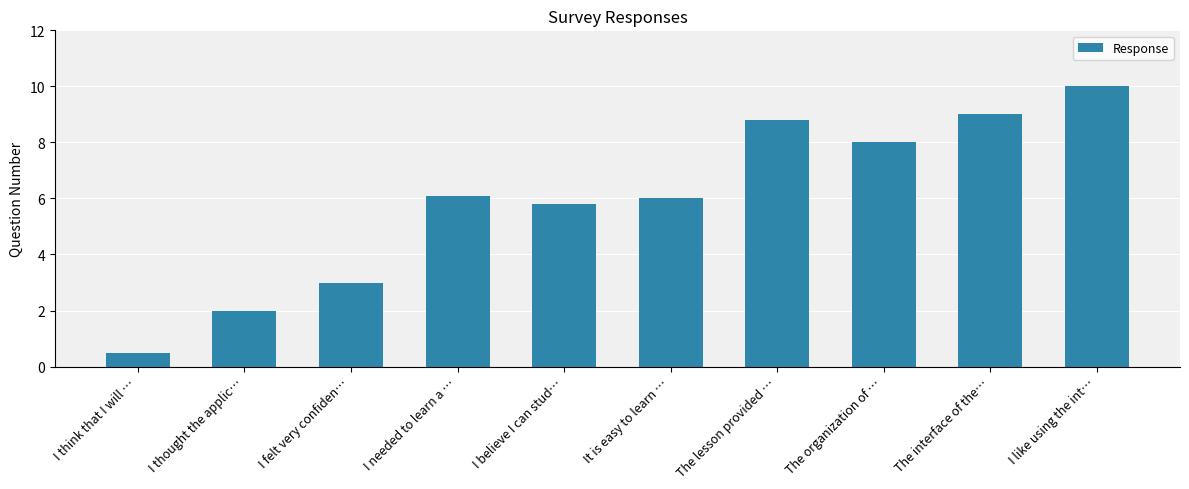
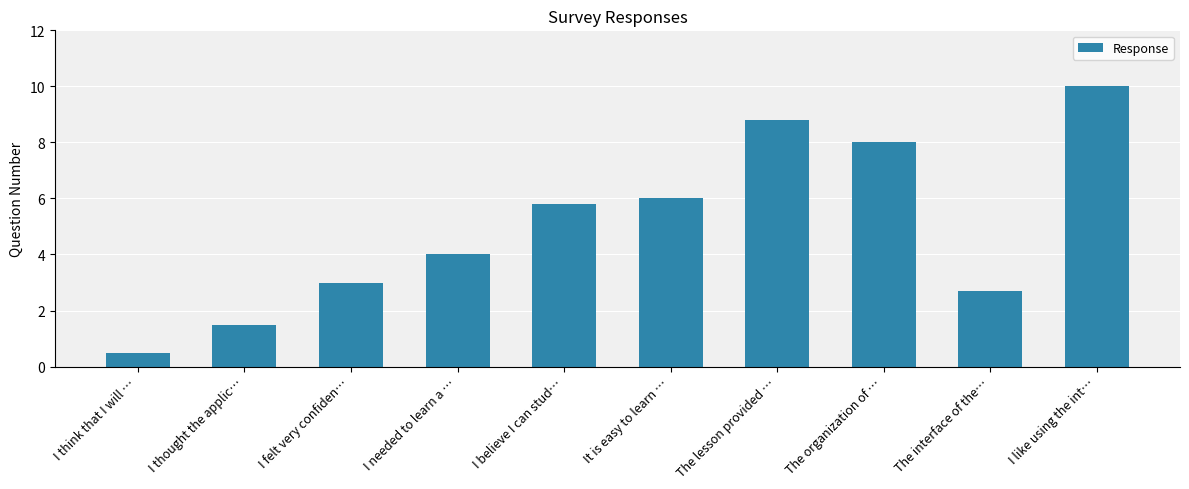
I thought the applic…: 2.0 -> 1.5
I needed to learn a …: 6.1 -> 4.0
The interface of the…: 9.0 -> 2.7
